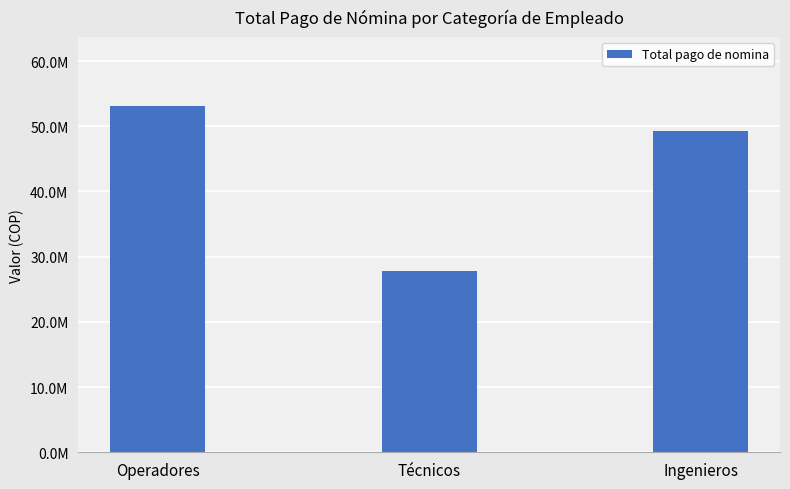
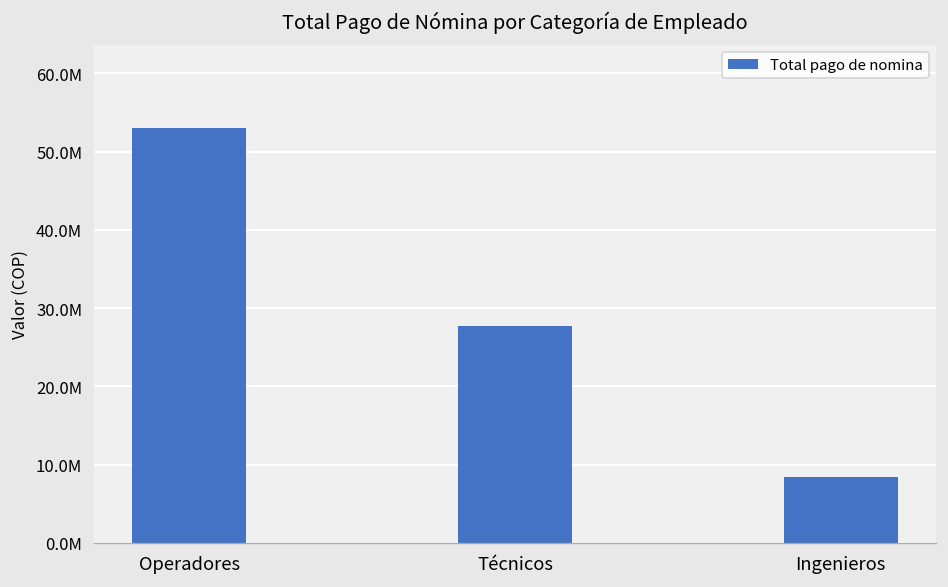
Ingenieros: 49000000 -> 8000000
